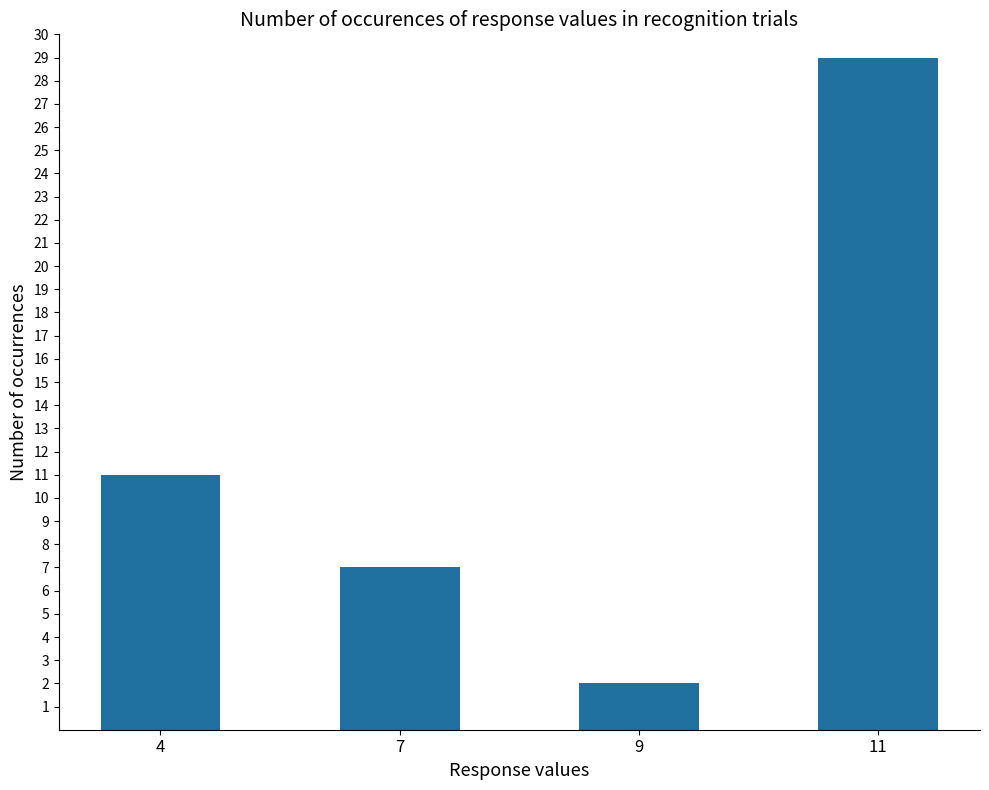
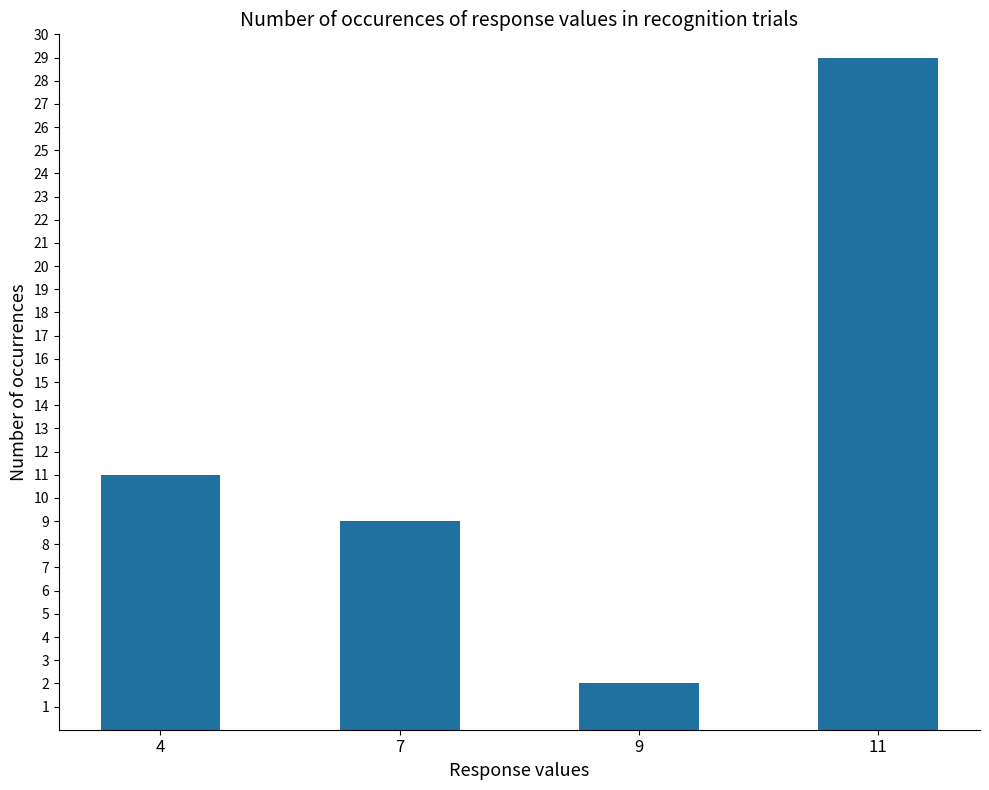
7: 7 -> 9
